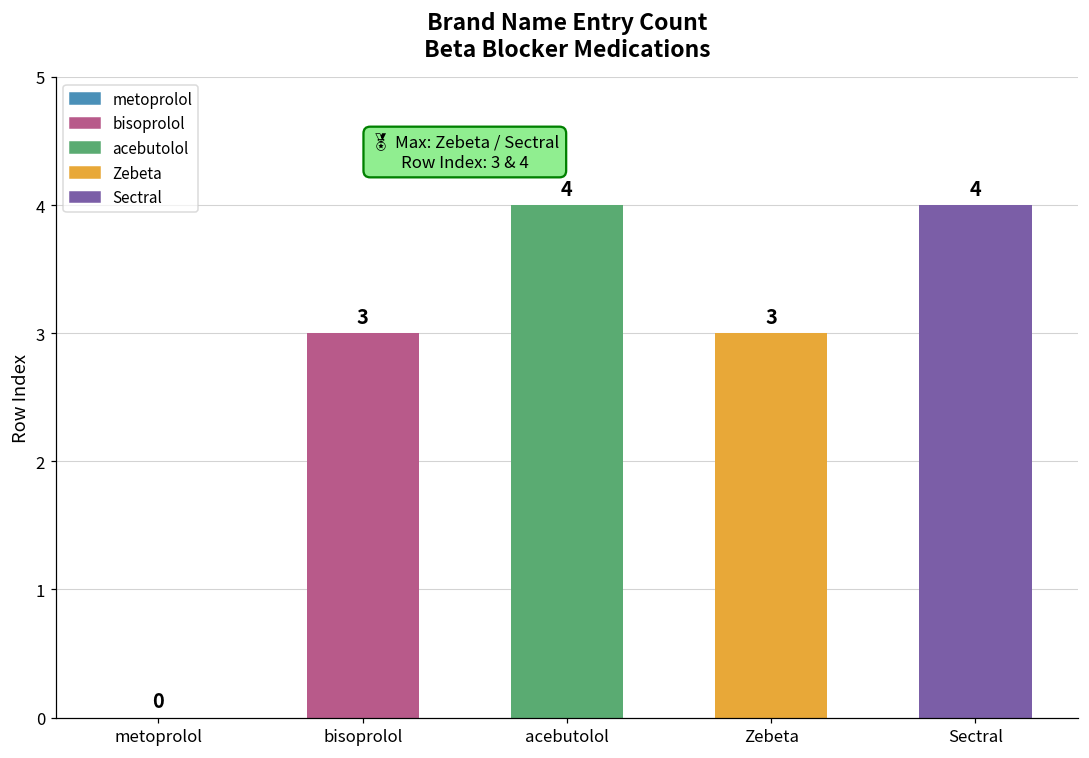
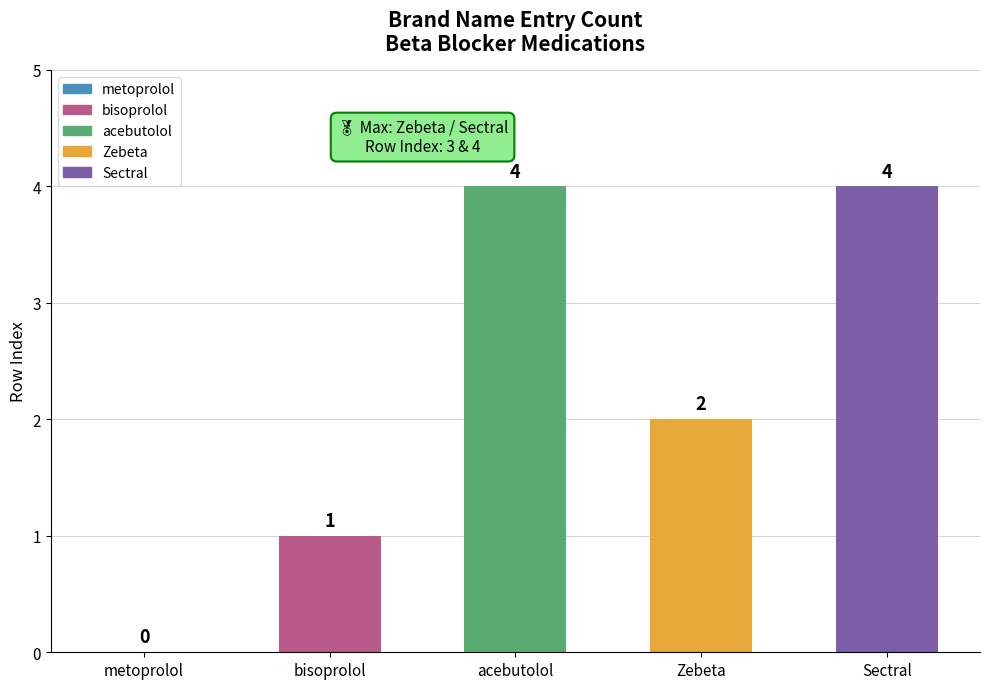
bisoprolol: 3 -> 1
Zebeta: 3 -> 2
